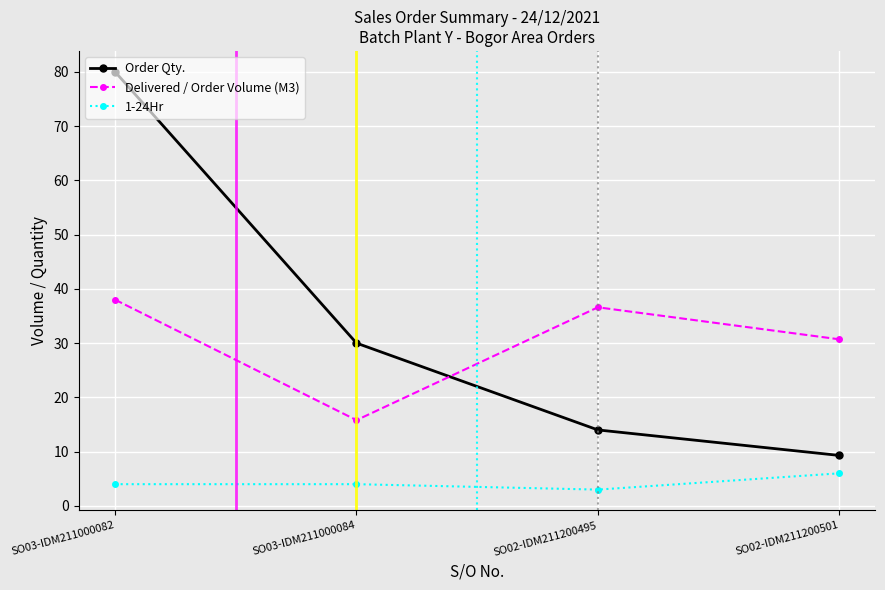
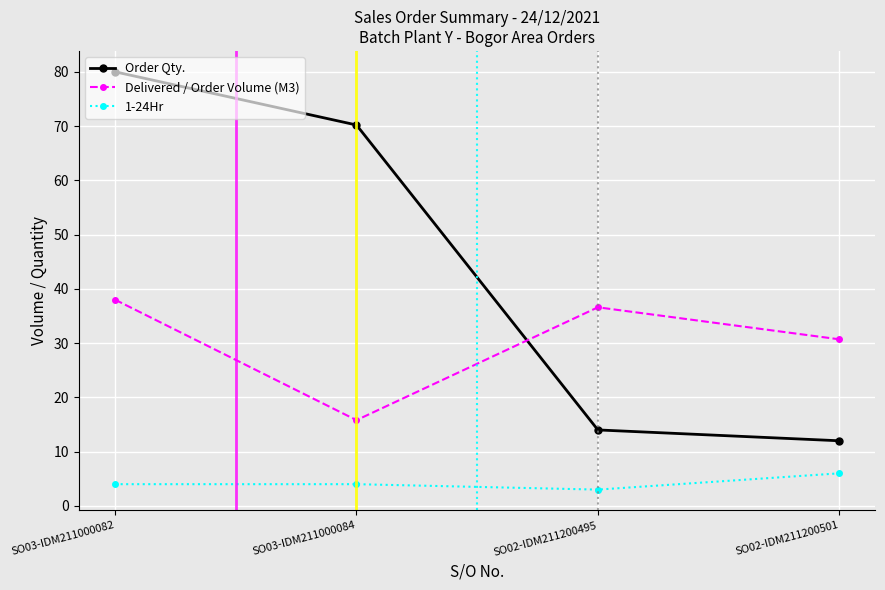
Order Qty., SO03-IDM211000084: 30 -> 70
Order Qty., SO02-IDM211200501: 9 -> 12
